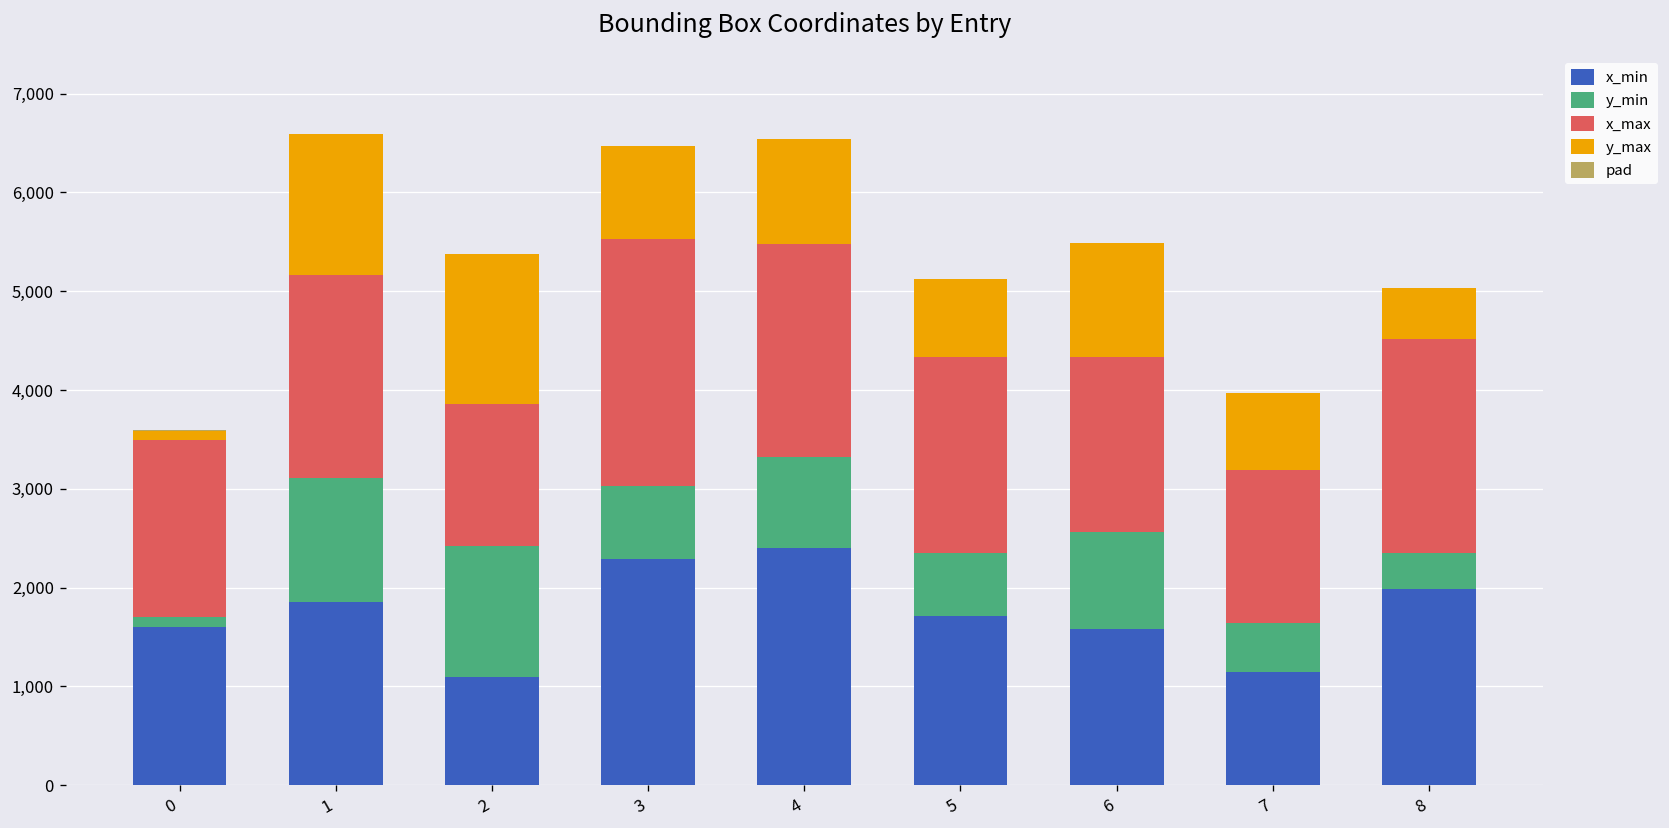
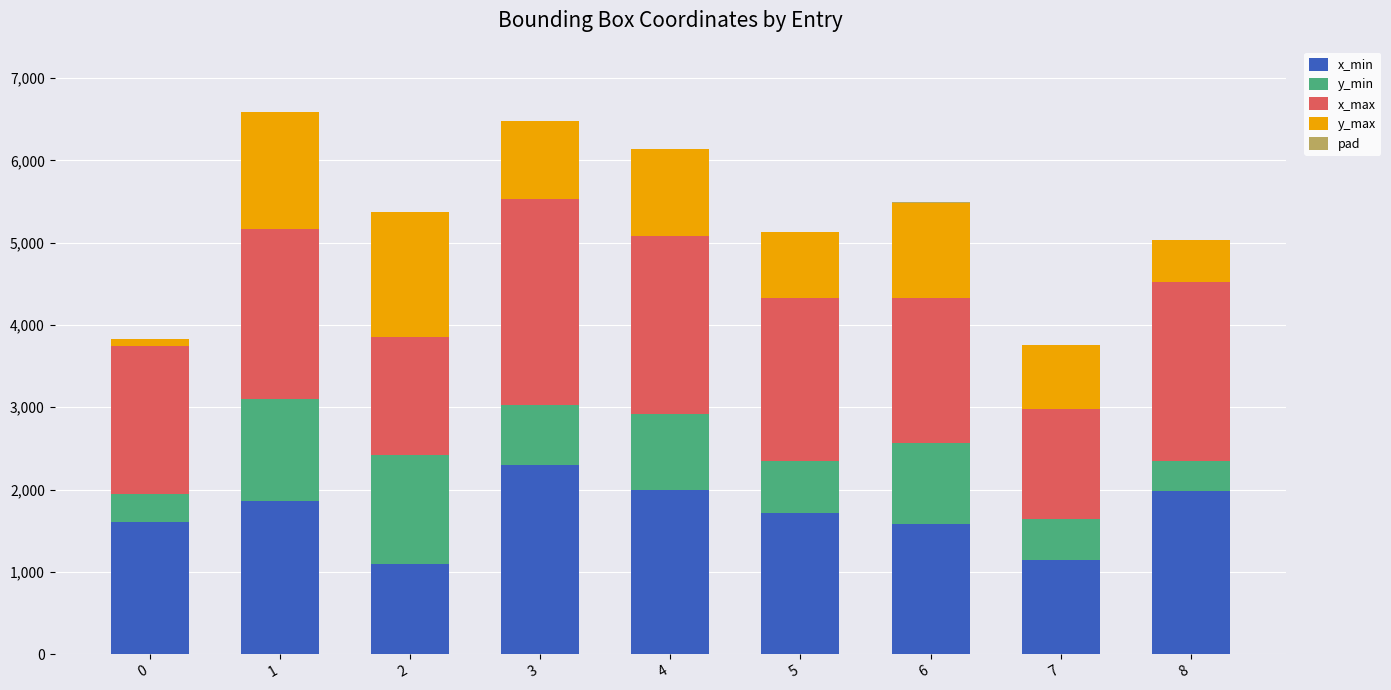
y_min, 0: 100 -> 400
x_min, 4: 2,400 -> 2,000
x_max, 7: 1,600 -> 1,300
